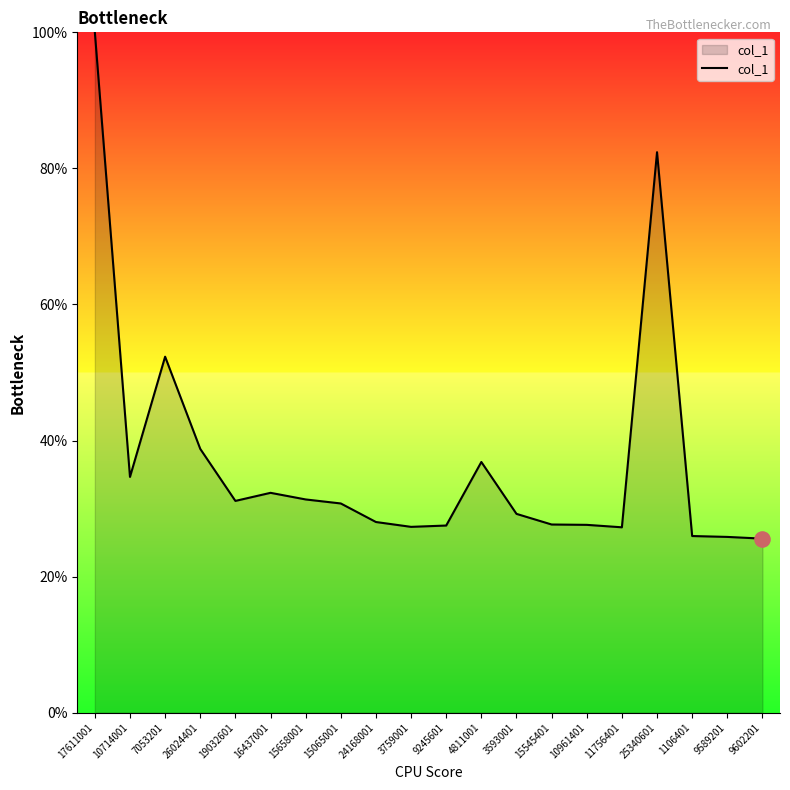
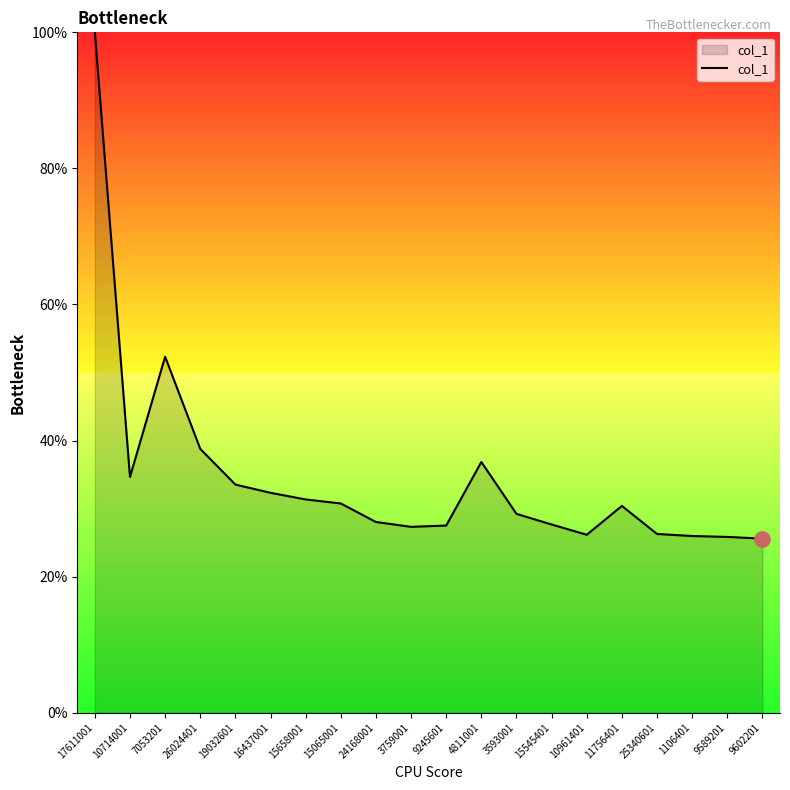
col_1, 19032601: 31% -> 34%
col_1, 10961401: 28% -> 26%
col_1, 11756401: 27% -> 30%
col_1, 25340601: 82% -> 26%
